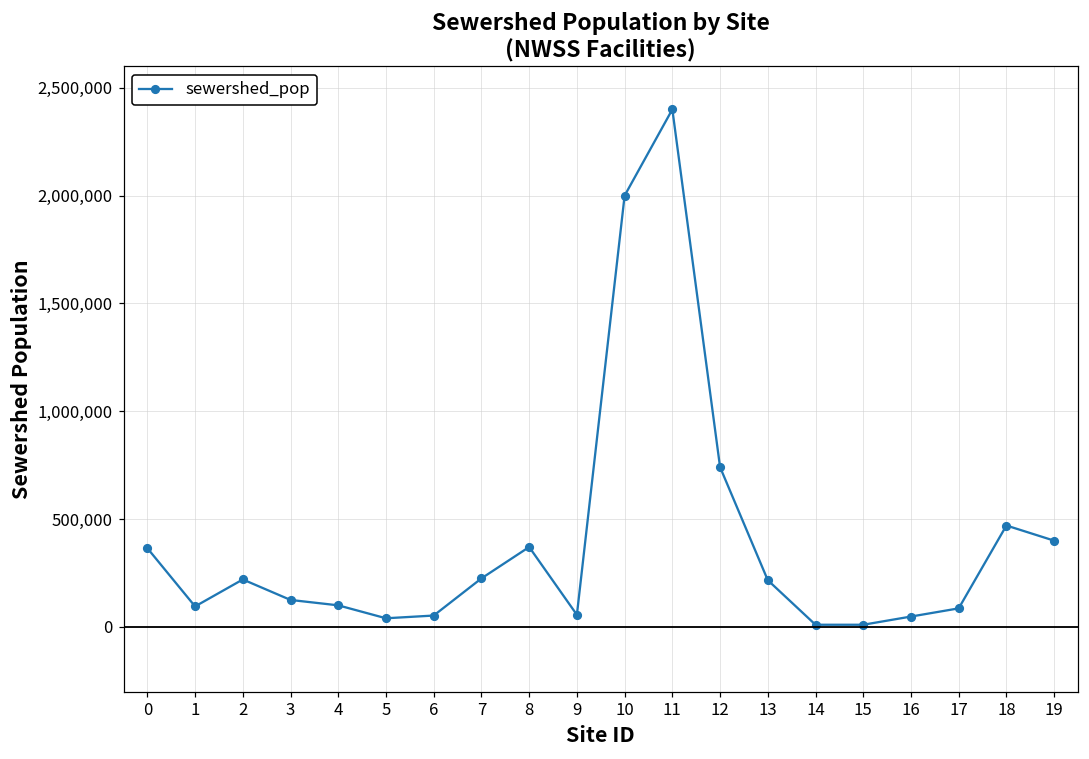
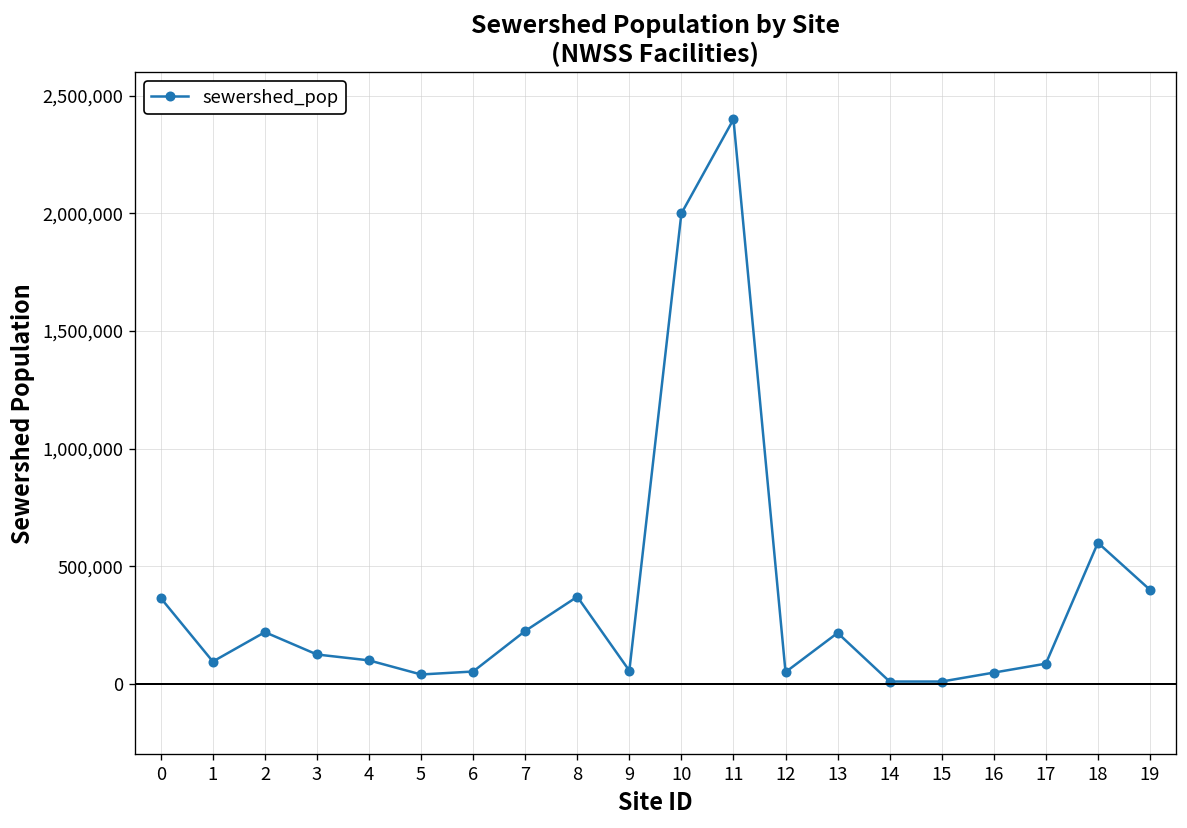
12: 740,000 -> 50,000
18: 470,000 -> 600,000
